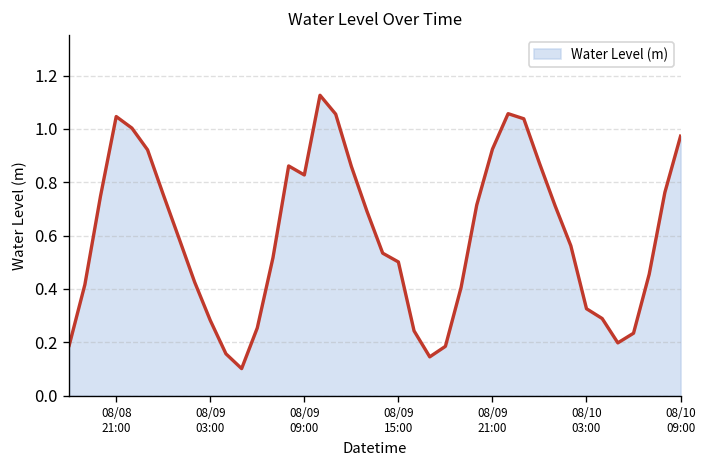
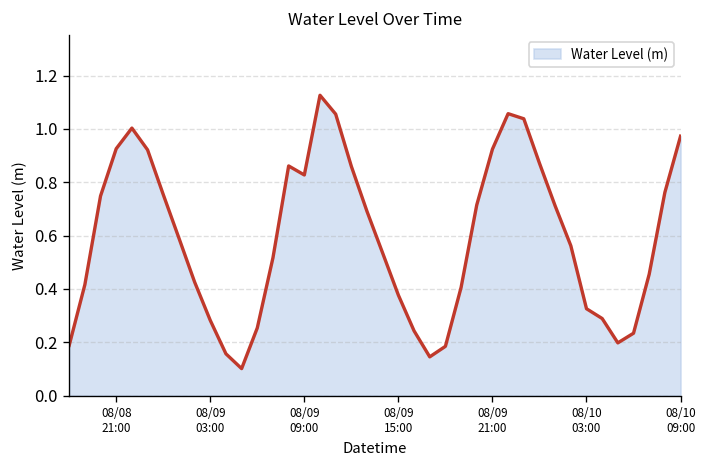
08/08 21:00: 1.05 -> 0.93
08/09 15:00: 0.50 -> 0.38
